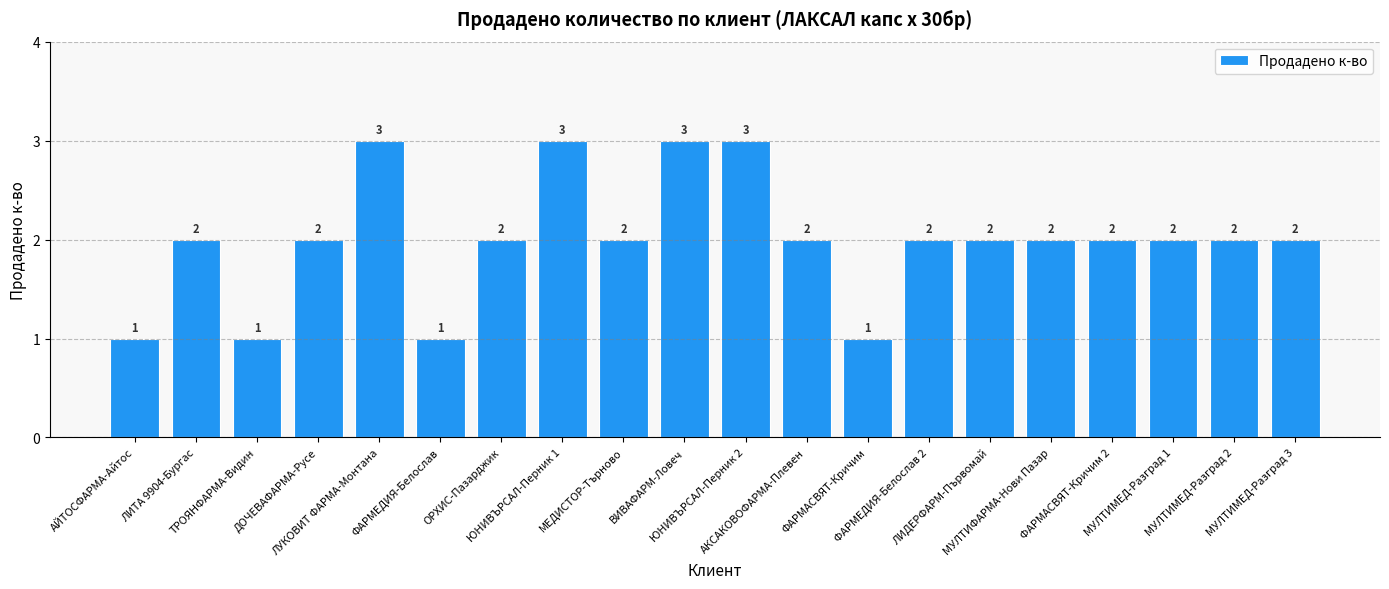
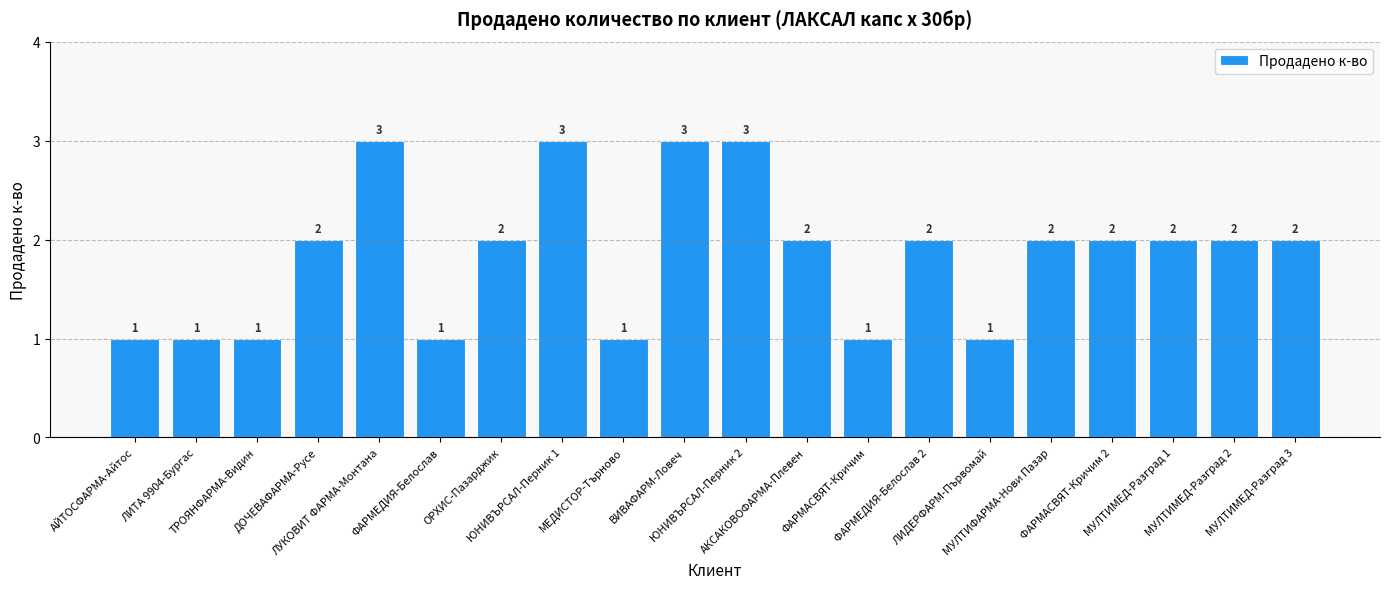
ЛИТА 9904-Бургас: 2 -> 1
МЕДИСТОР-Търново: 2 -> 1
ЛИДЕРФАРМ-Първомай: 2 -> 1
